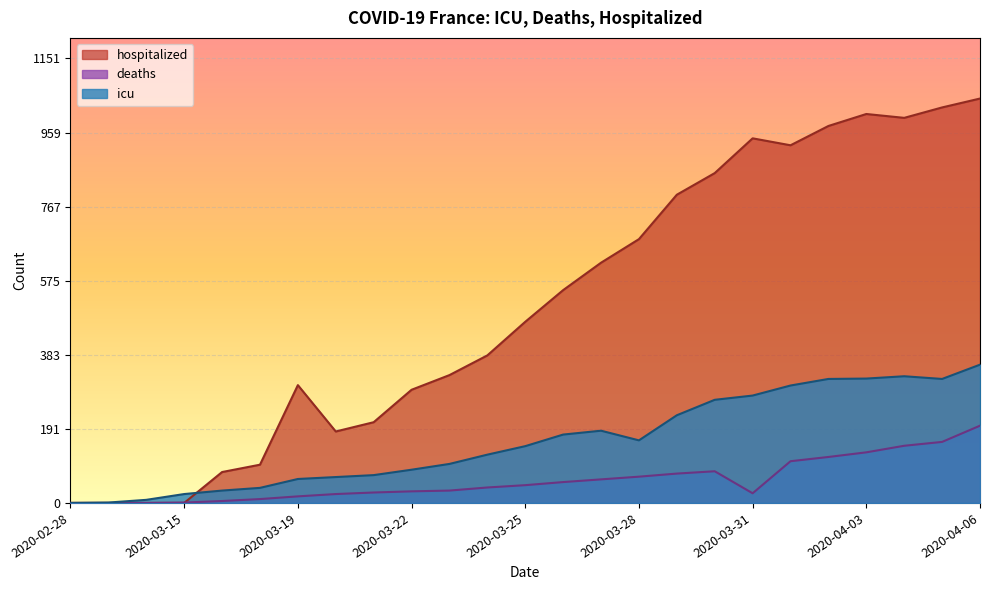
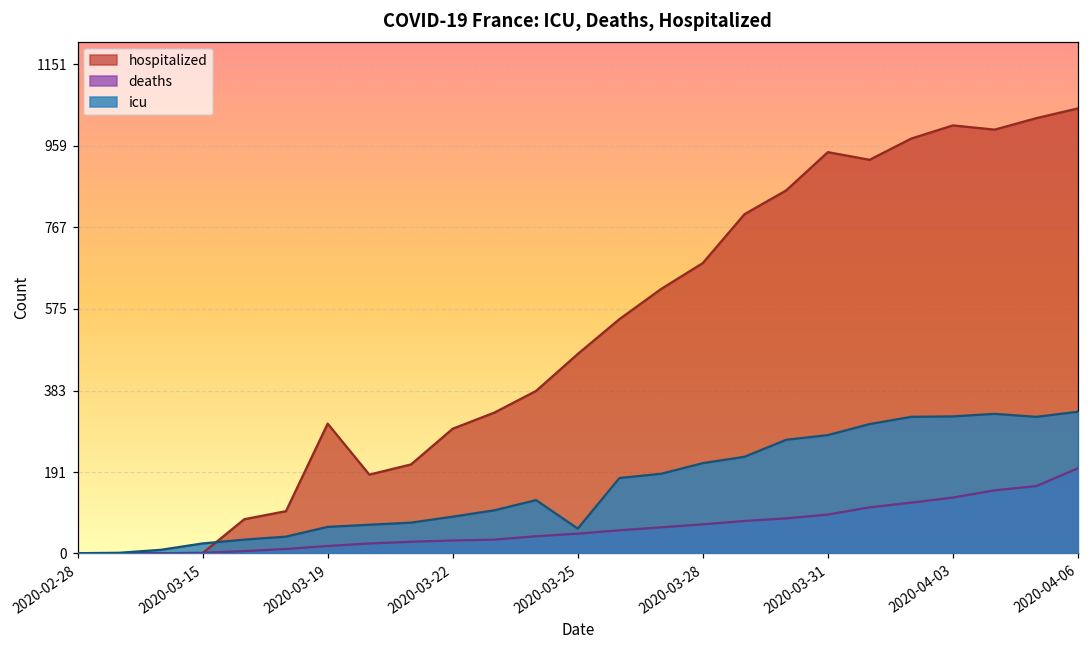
icu, 2020-03-25: 150 -> 60
icu, 2020-03-28: 160 -> 210
deaths, 2020-03-31: 30 -> 90
icu, 2020-04-06: 360 -> 330
